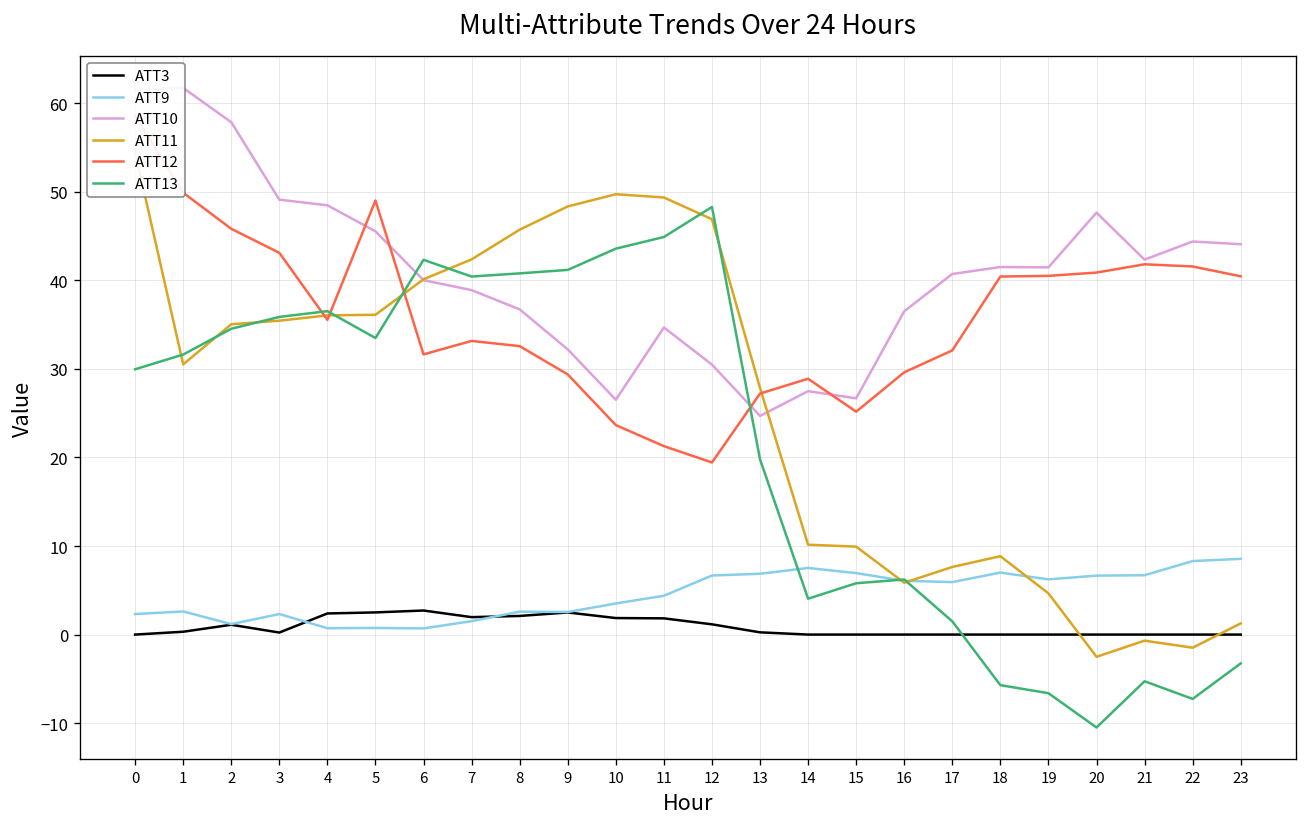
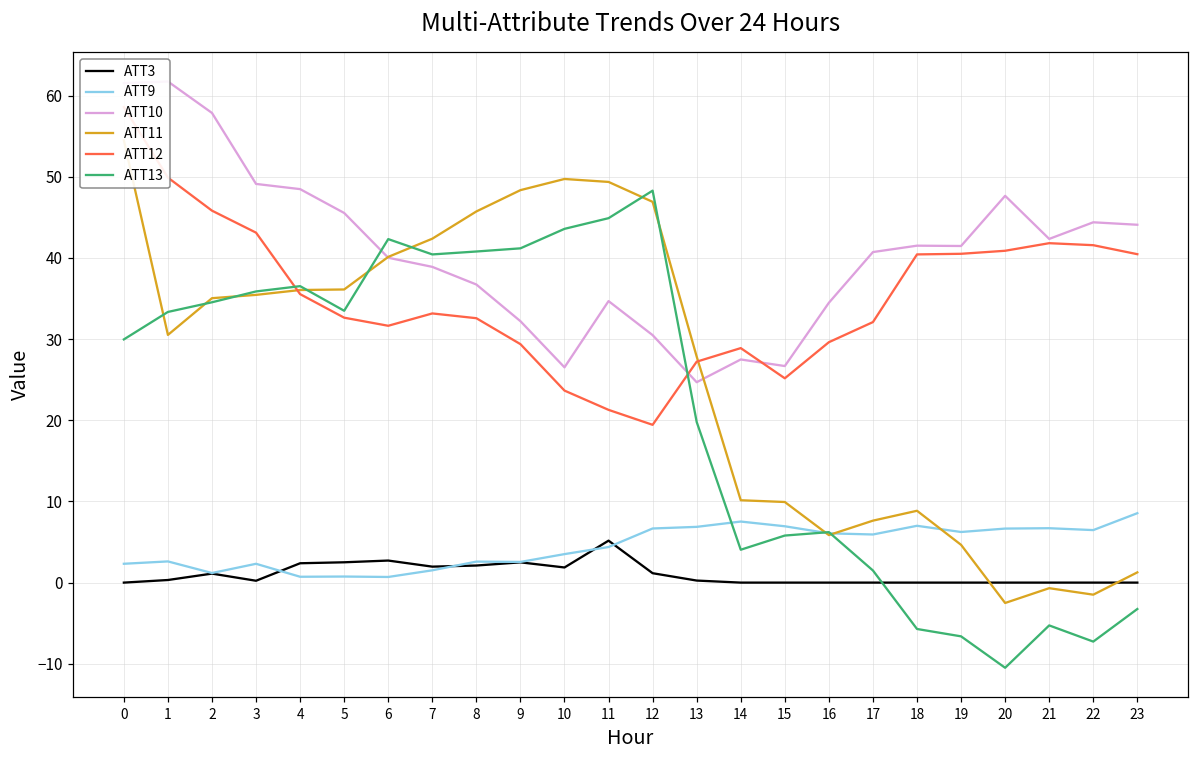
ATT13, 1: 32 -> 33
ATT12, 5: 49 -> 33
ATT3, 11: 2 -> 5
ATT10, 16: 37 -> 34
ATT9, 22: 8 -> 6
